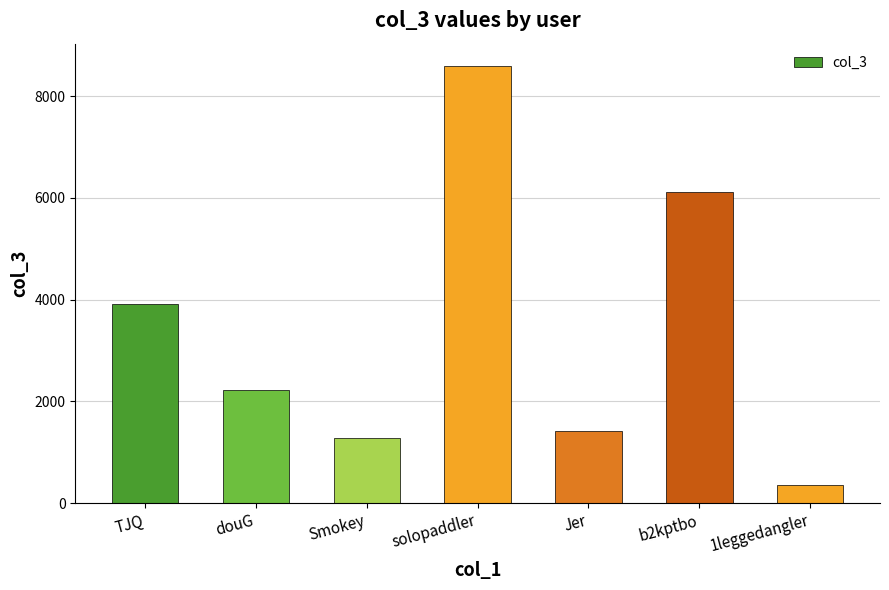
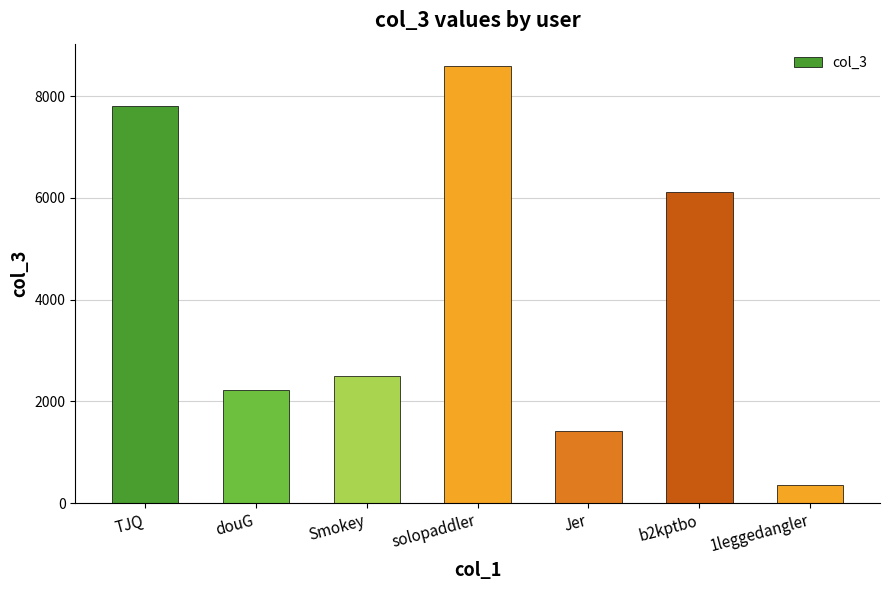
TJQ: 3900 -> 7800
Smokey: 1300 -> 2500
